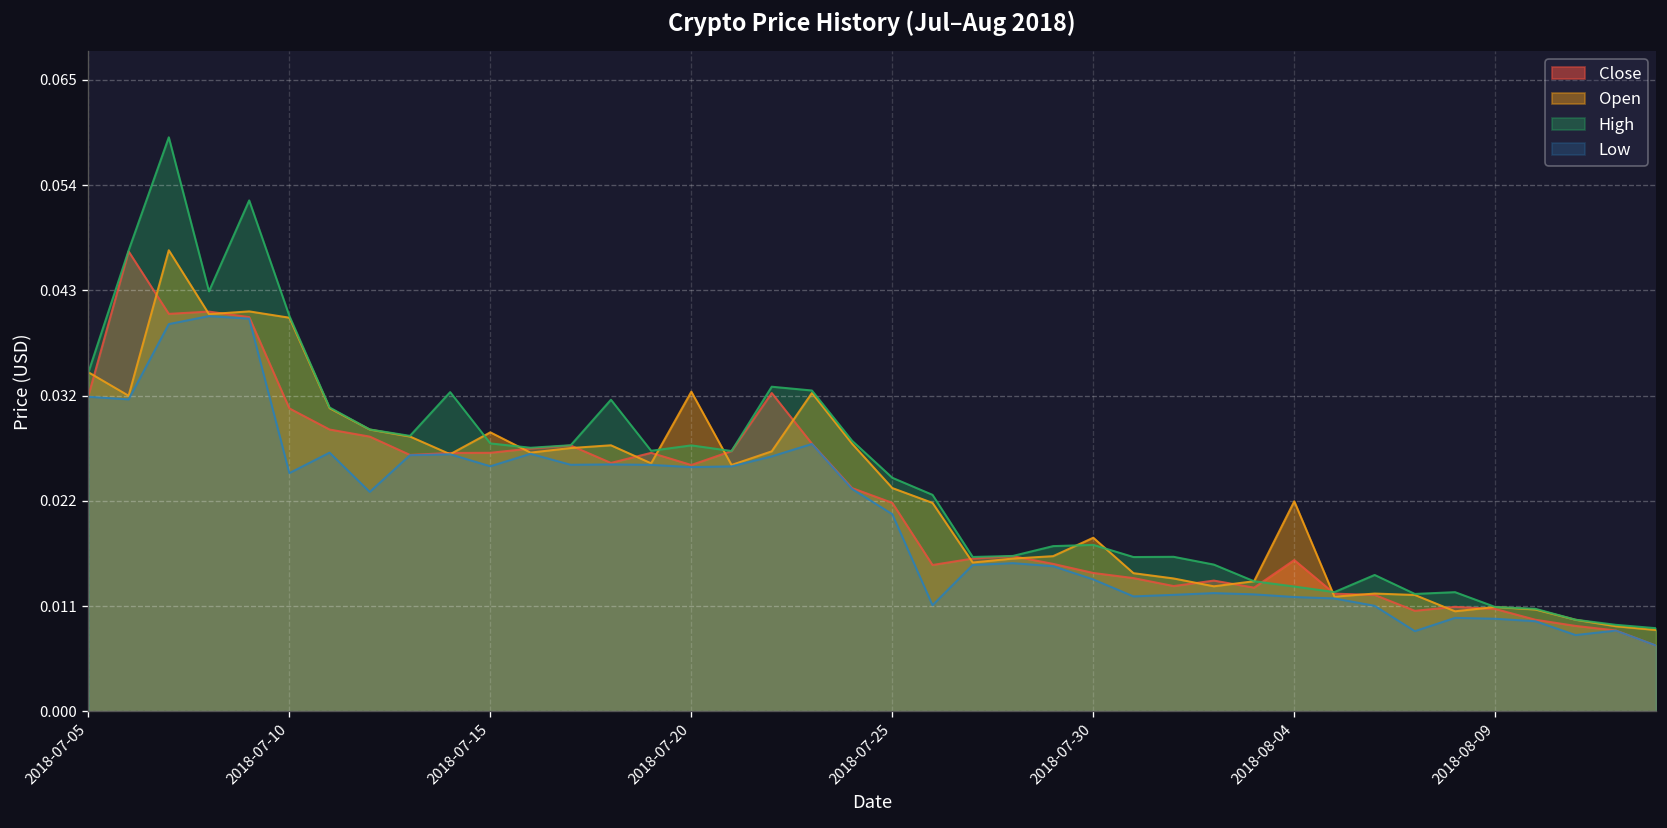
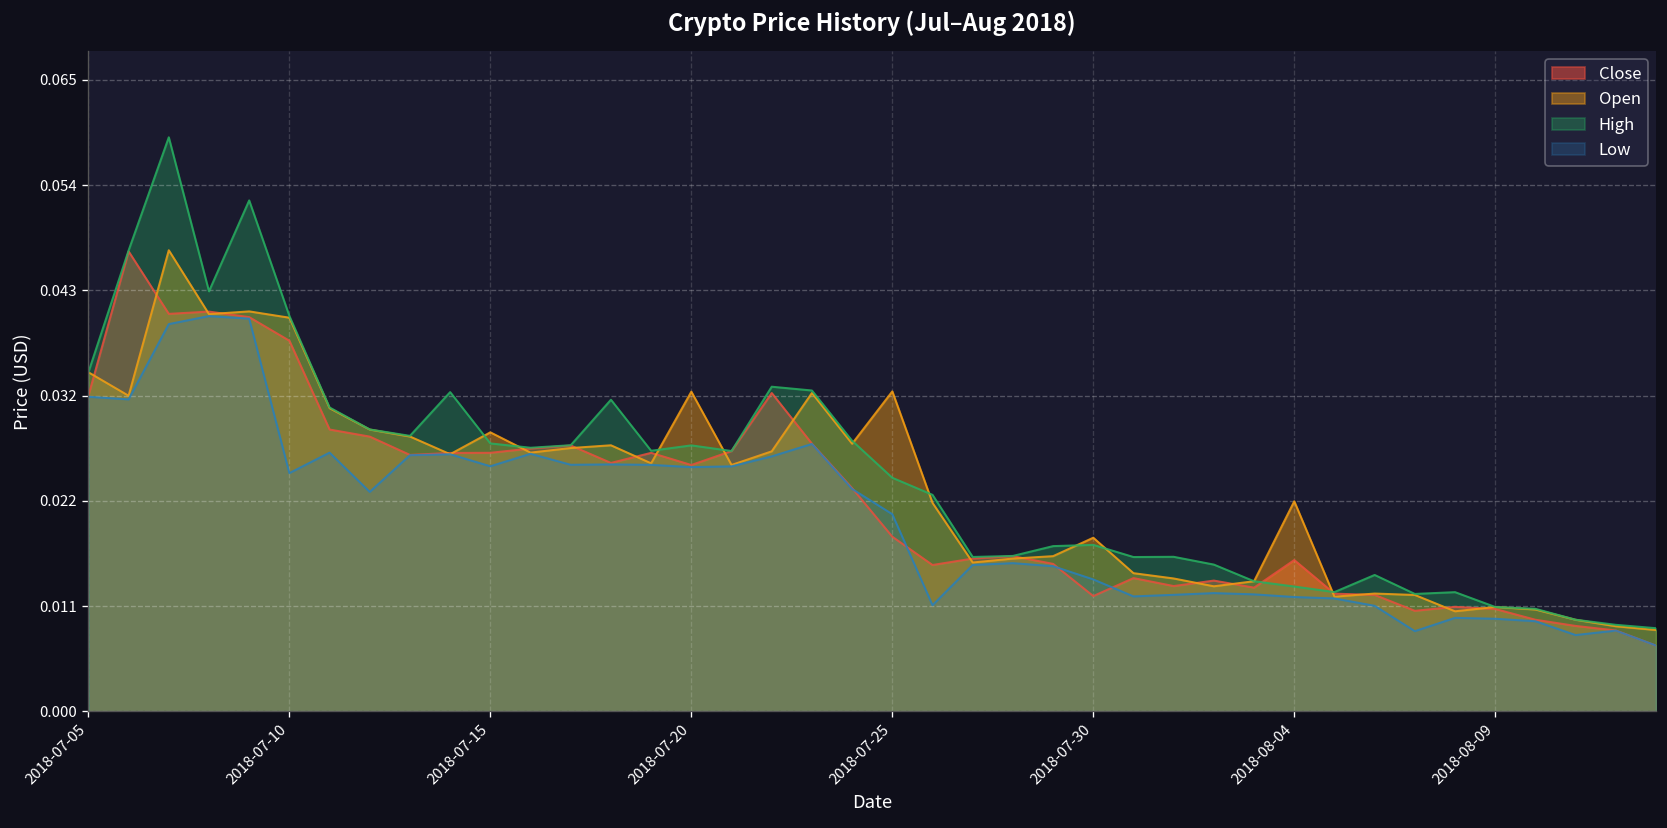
Close, 2018-07-10: 0.031 -> 0.038
Close, 2018-07-25: 0.021 -> 0.018
Open, 2018-07-25: 0.023 -> 0.033
Close, 2018-07-30: 0.014 -> 0.012
